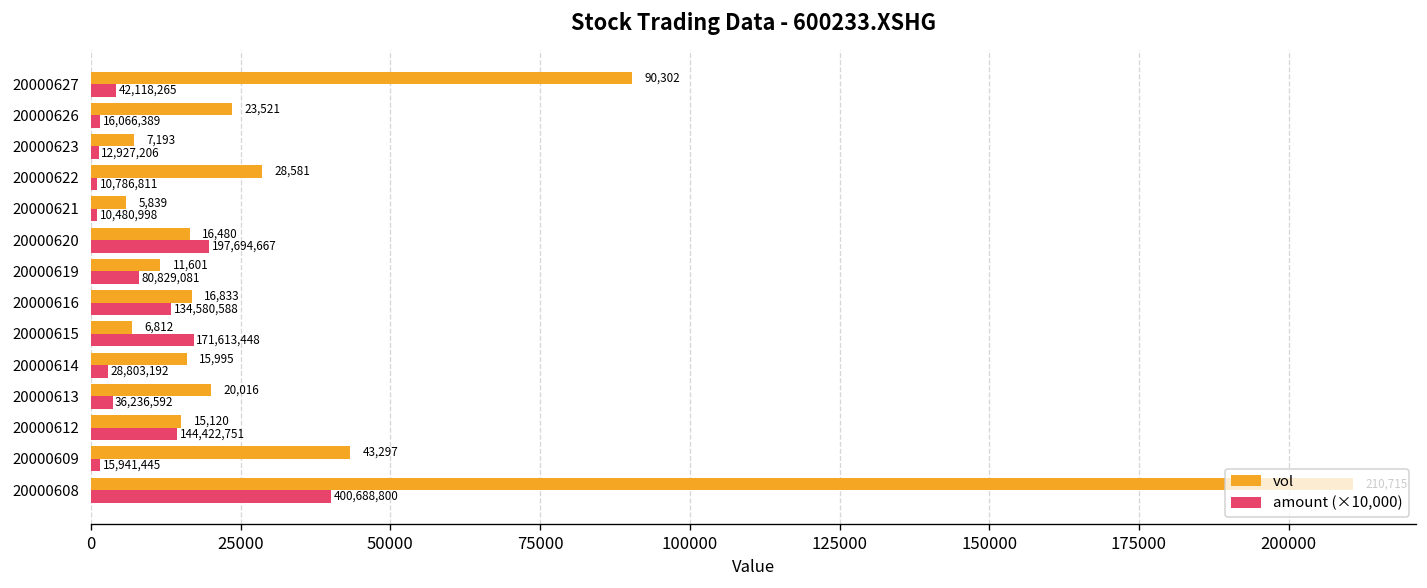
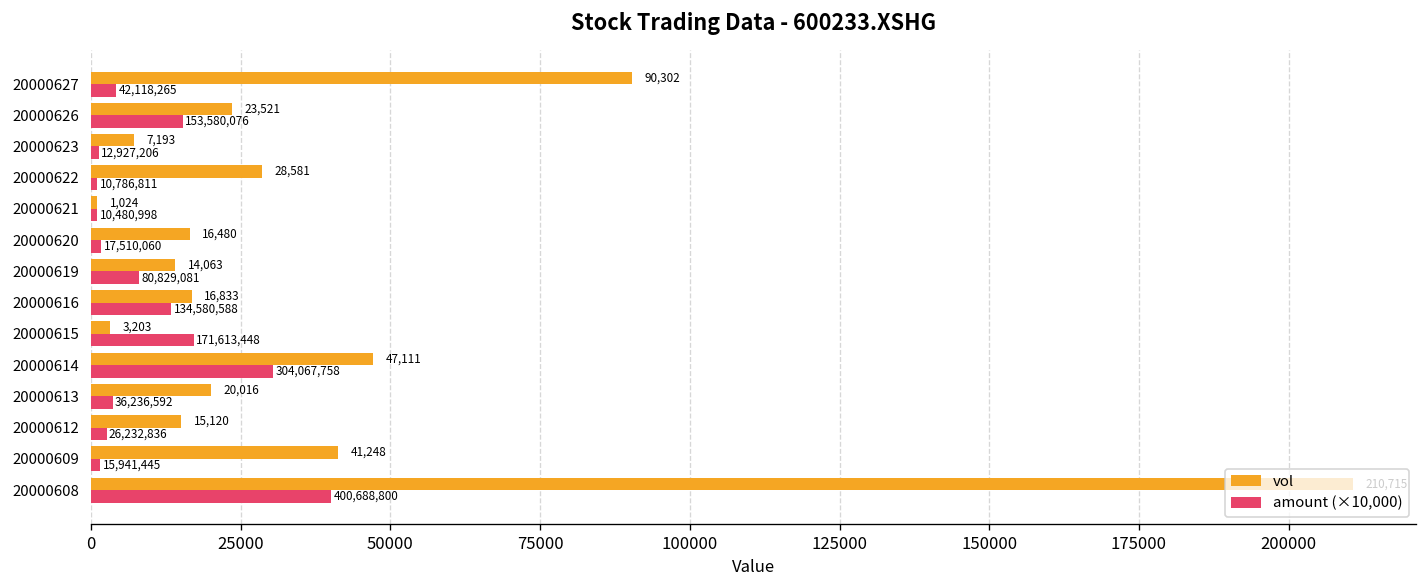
amount (×10,000), 20000626: 16,066,389 -> 153,580,076
vol, 20000621: 5,839 -> 1,024
amount (×10,000), 20000620: 197,694,667 -> 17,510,060
vol, 20000619: 11,601 -> 14,063
vol, 20000615: 6,812 -> 3,203
vol, 20000614: 15,995 -> 47,111
amount (×10,000), 20000614: 28,803,192 -> 304,067,758
amount (×10,000), 20000612: 144,422,751 -> 26,232,836
vol, 20000609: 43,297 -> 41,248
